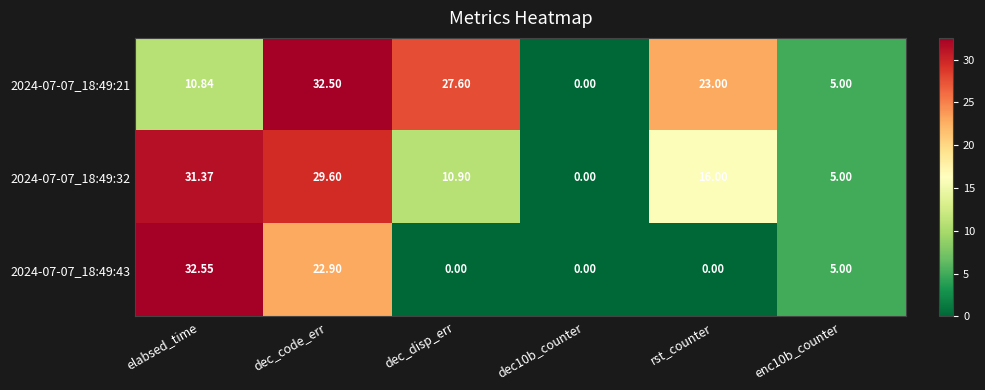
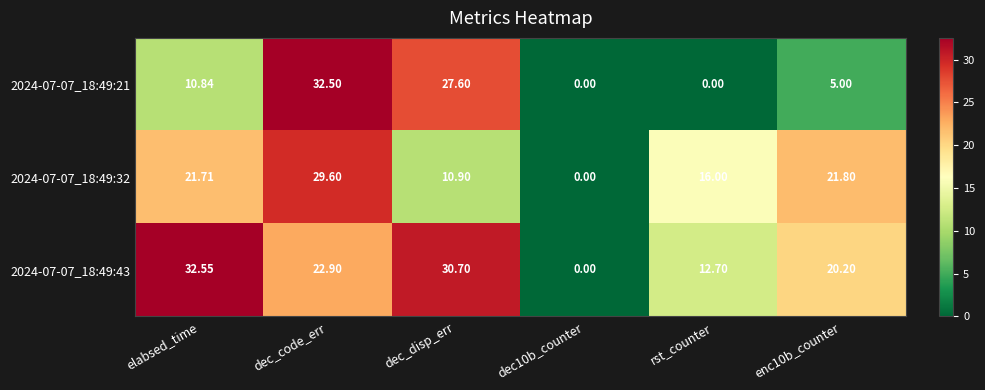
2024-07-07_18:49:21, rst_counter: 23.00 -> 0.00
2024-07-07_18:49:32, elabsed_time: 31.37 -> 21.71
2024-07-07_18:49:32, enc10b_counter: 5.00 -> 21.80
2024-07-07_18:49:43, dec_disp_err: 0.00 -> 30.70
2024-07-07_18:49:43, rst_counter: 0.00 -> 12.70
2024-07-07_18:49:43, enc10b_counter: 5.00 -> 20.20
